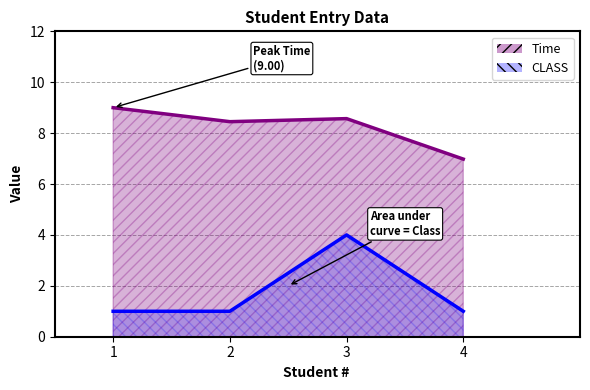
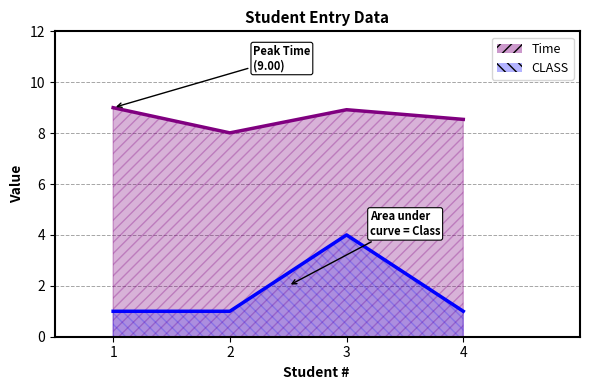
Time, 2: 8.5 -> 8.0
Time, 3: 8.6 -> 8.9
Time, 4: 7.0 -> 8.5
